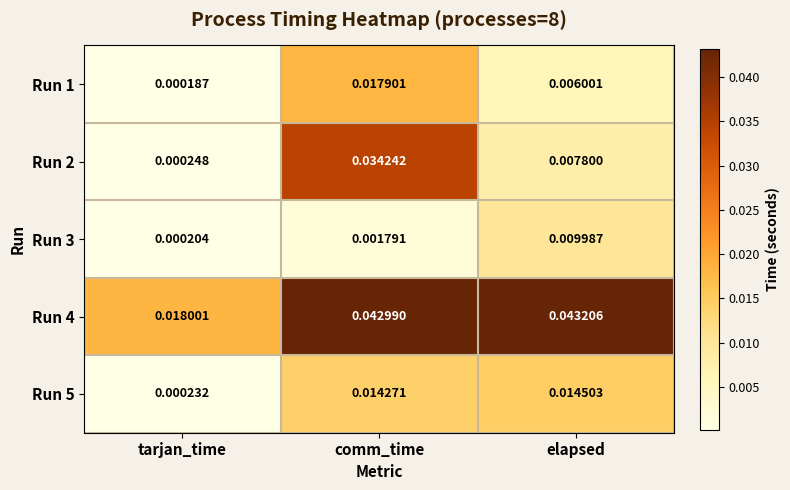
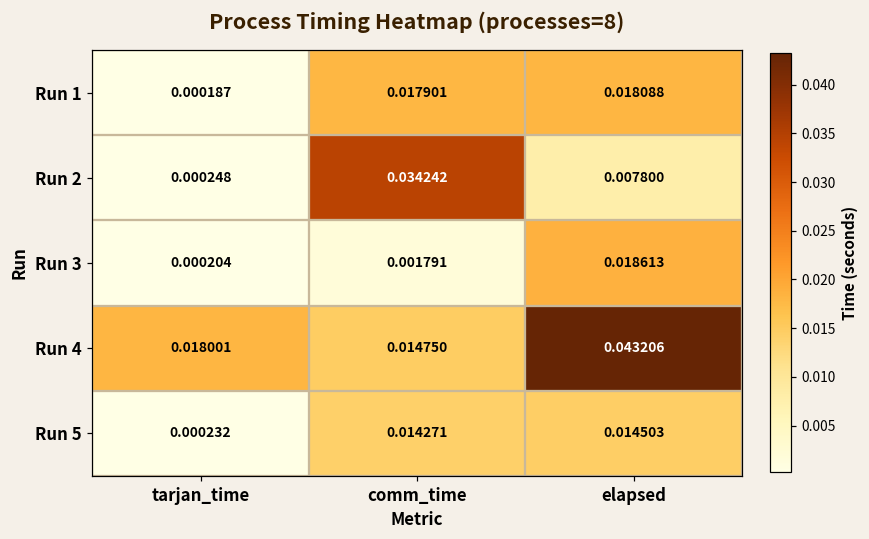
Run 1, elapsed: 0.006001 -> 0.018088
Run 3, elapsed: 0.009987 -> 0.018613
Run 4, comm_time: 0.042990 -> 0.014750
